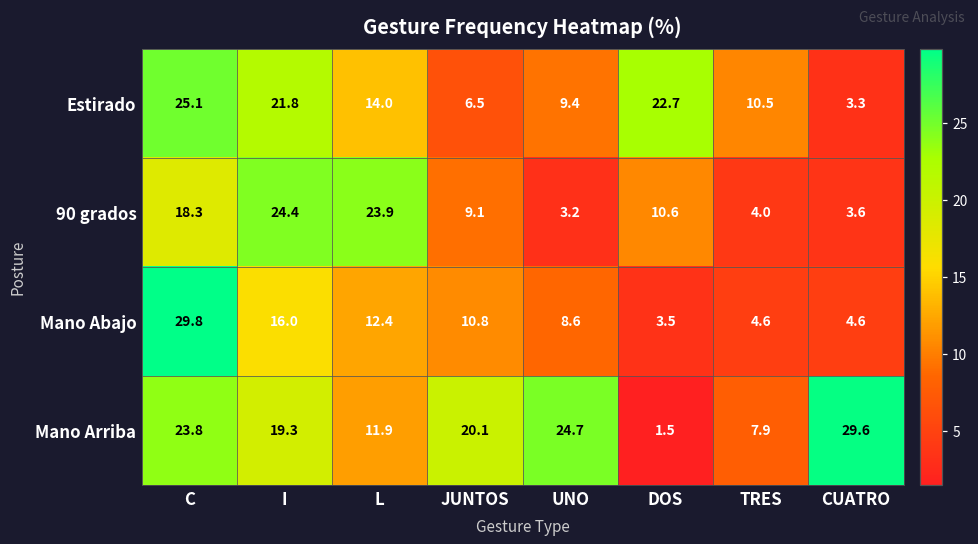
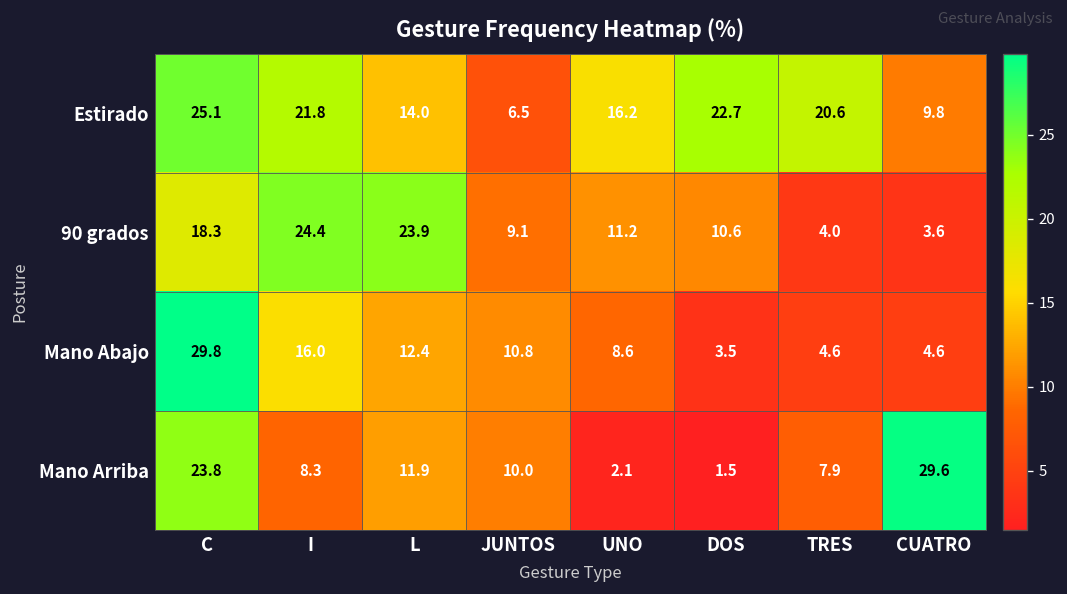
Estirado, UNO: 9.4 -> 16.2
Estirado, TRES: 10.5 -> 20.6
Estirado, CUATRO: 3.3 -> 9.8
90 grados, UNO: 3.2 -> 11.2
Mano Arriba, I: 19.3 -> 8.3
Mano Arriba, JUNTOS: 20.1 -> 10.0
Mano Arriba, UNO: 24.7 -> 2.1
